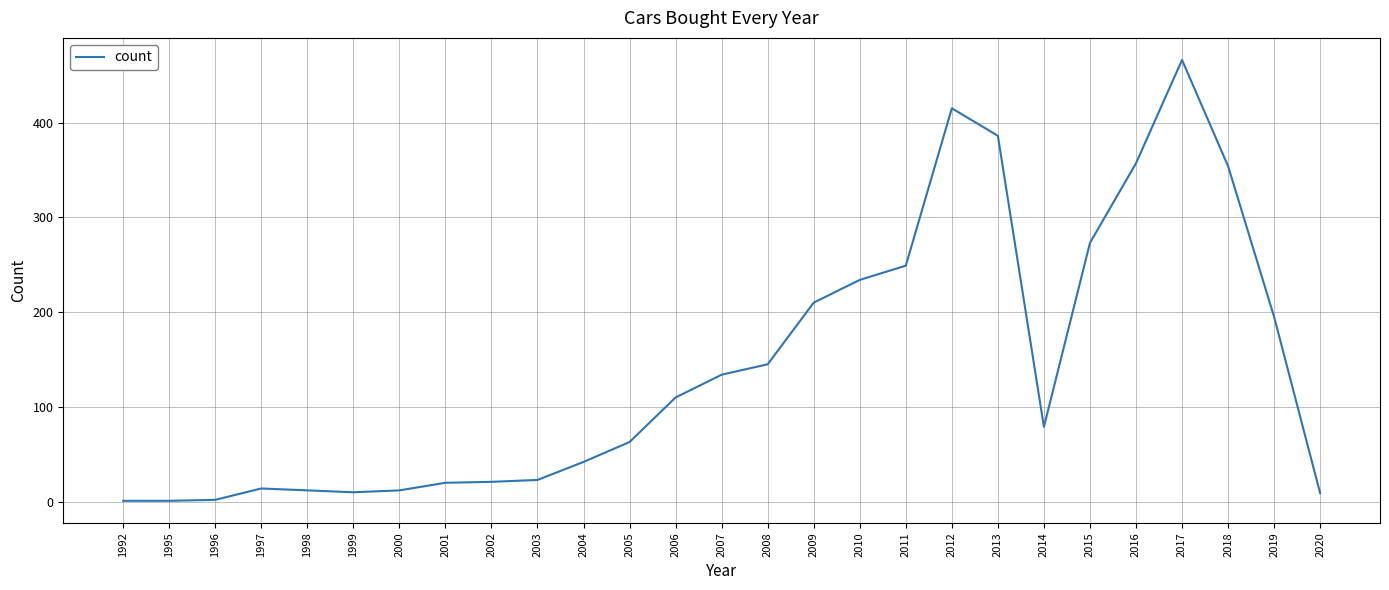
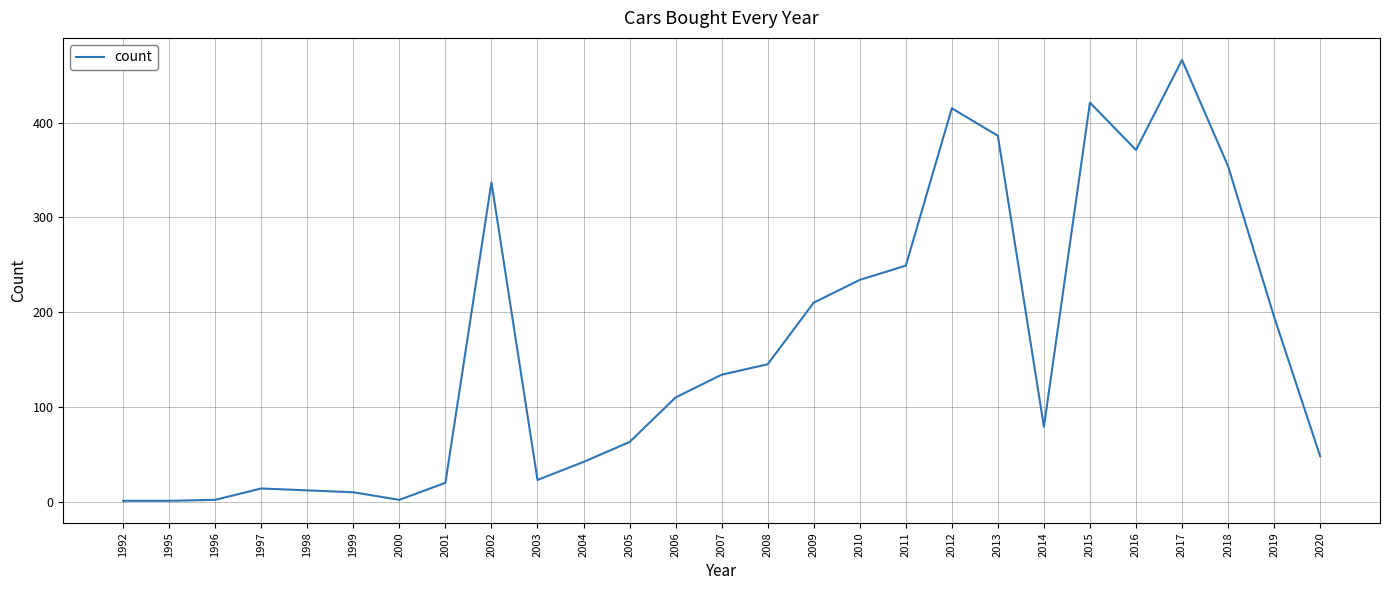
2000: 10 -> 0
2002: 20 -> 340
2015: 270 -> 420
2016: 360 -> 370
2020: 10 -> 50
